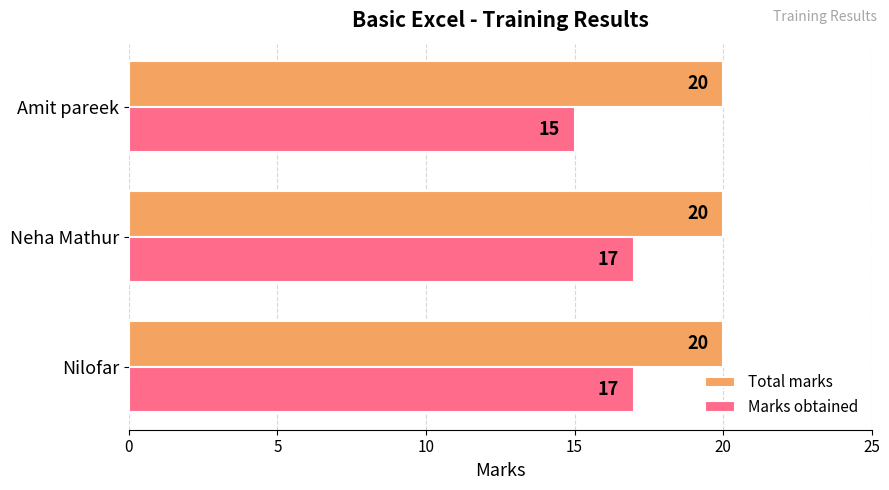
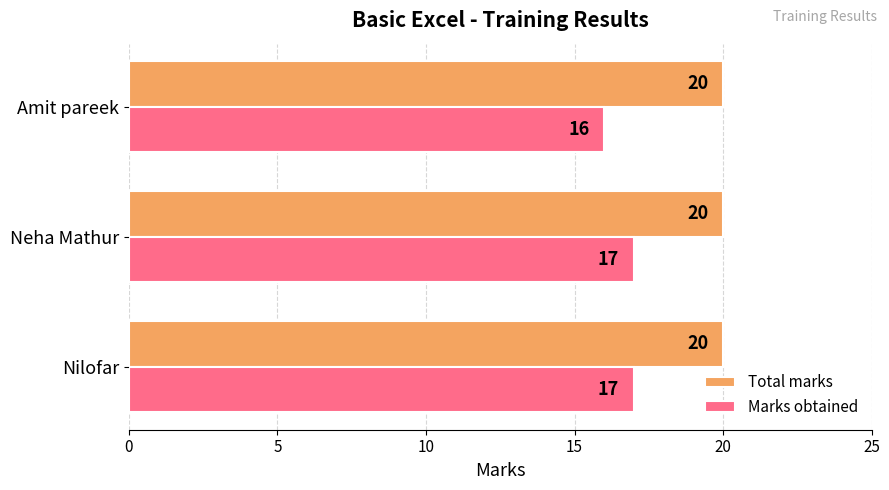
Marks obtained, Amit pareek: 15 -> 16
